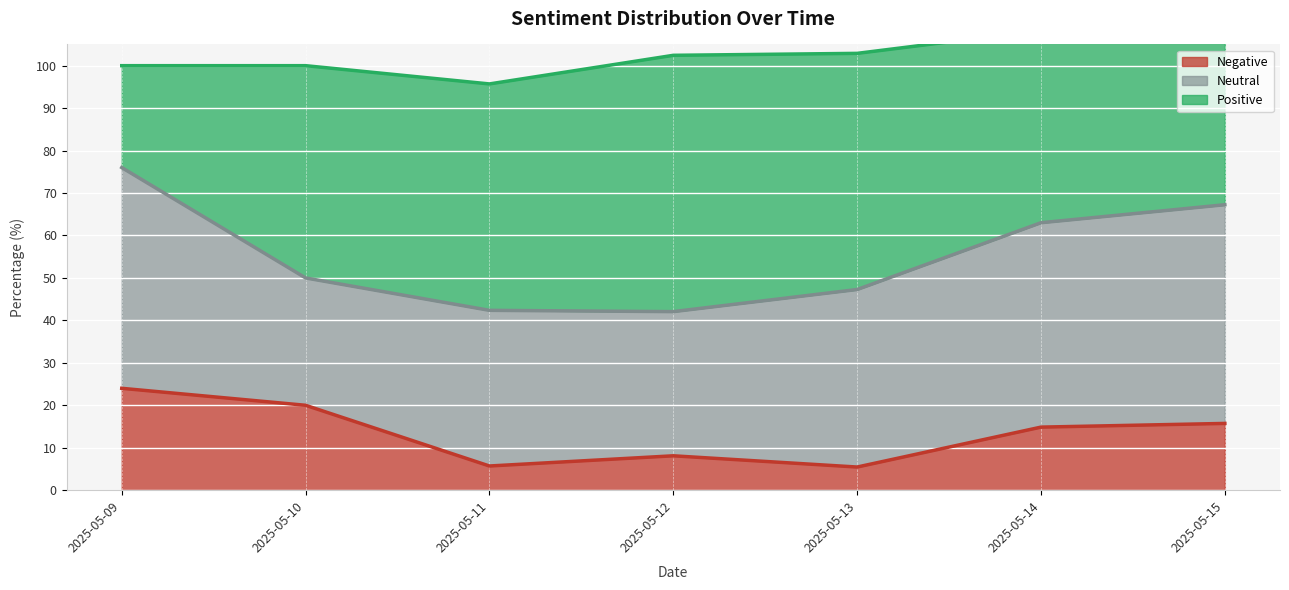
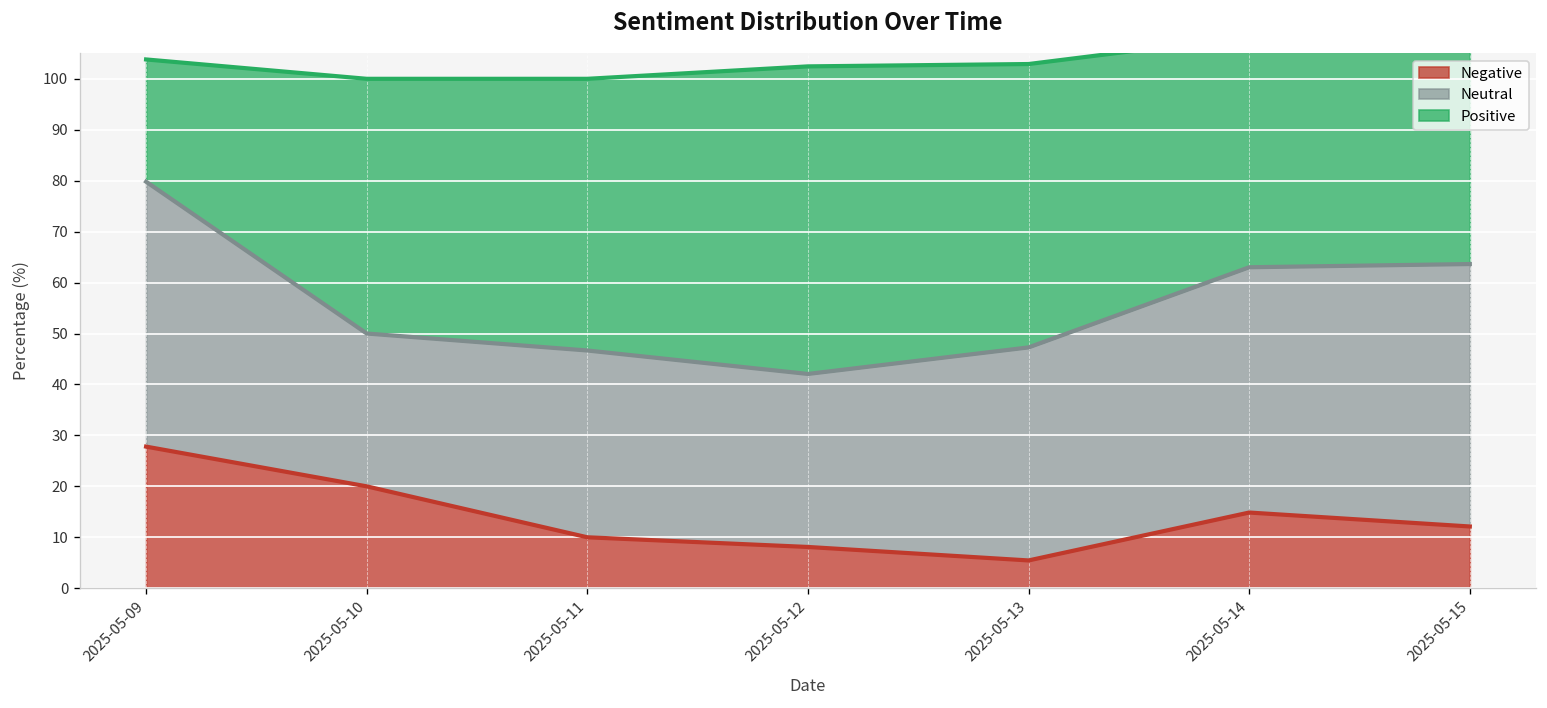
Negative, 2025-05-09: 24 -> 28
Negative, 2025-05-11: 6 -> 10
Negative, 2025-05-15: 16 -> 12
